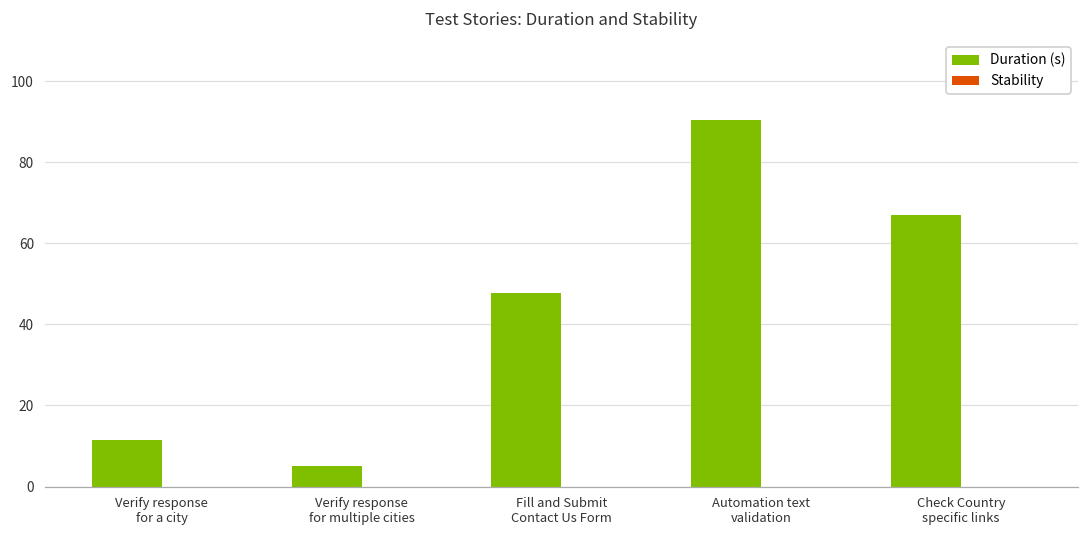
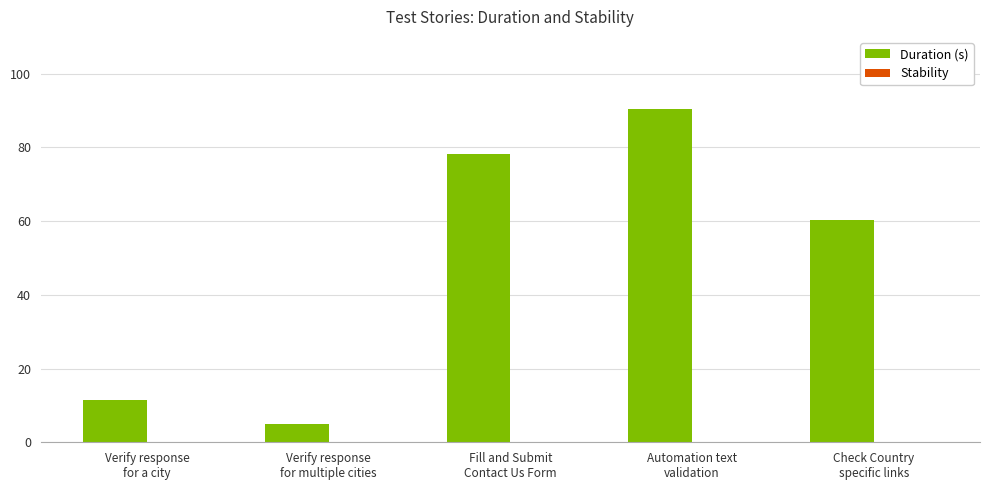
Duration (s), Fill and Submit Contact Us Form: 48 -> 78
Duration (s), Check Country specific links: 67 -> 60
